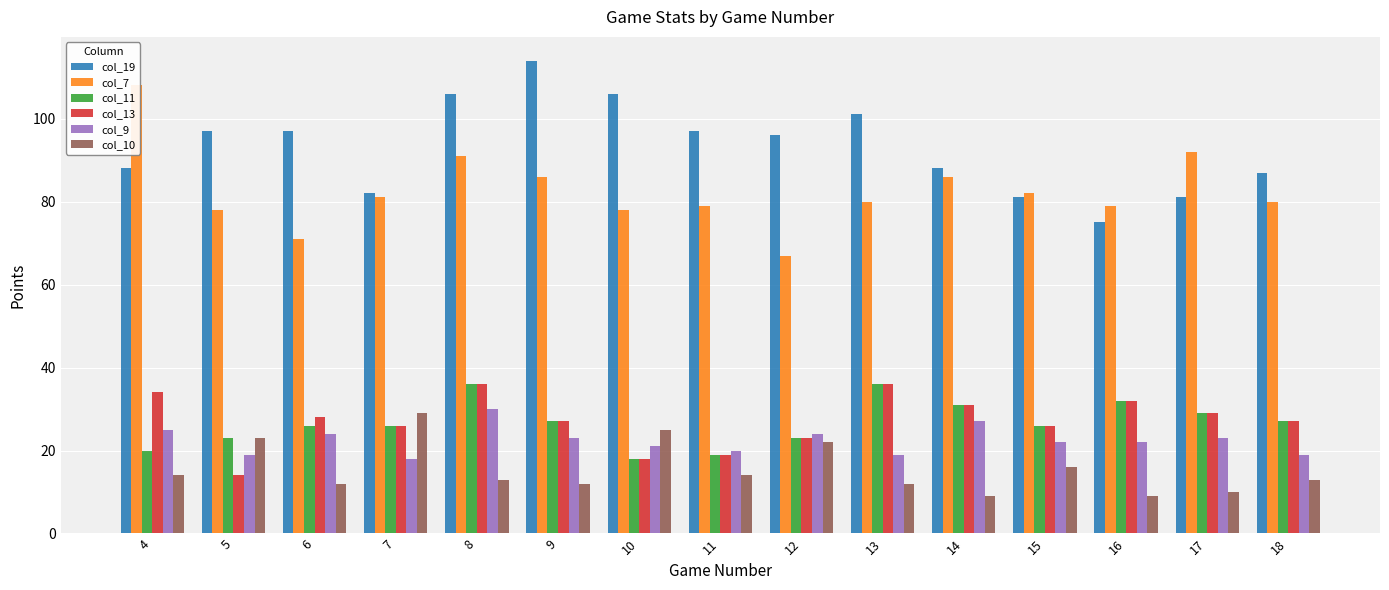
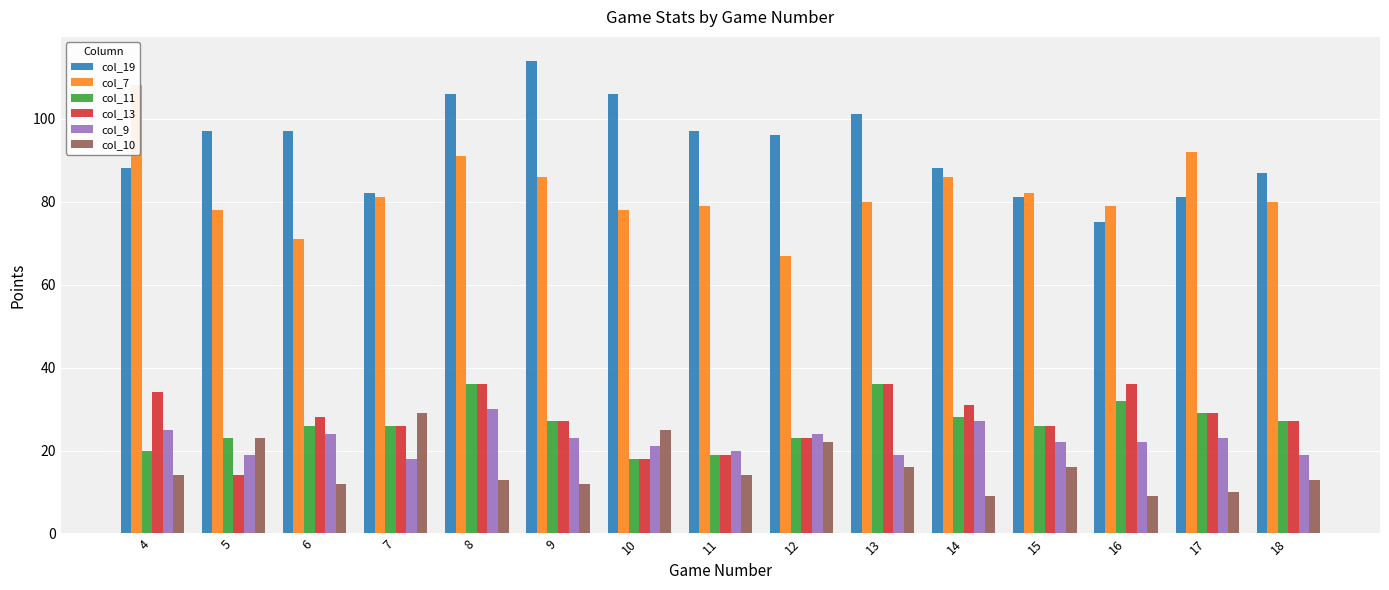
col_10, 13: 12 -> 16
col_11, 14: 31 -> 28
col_13, 16: 32 -> 36
